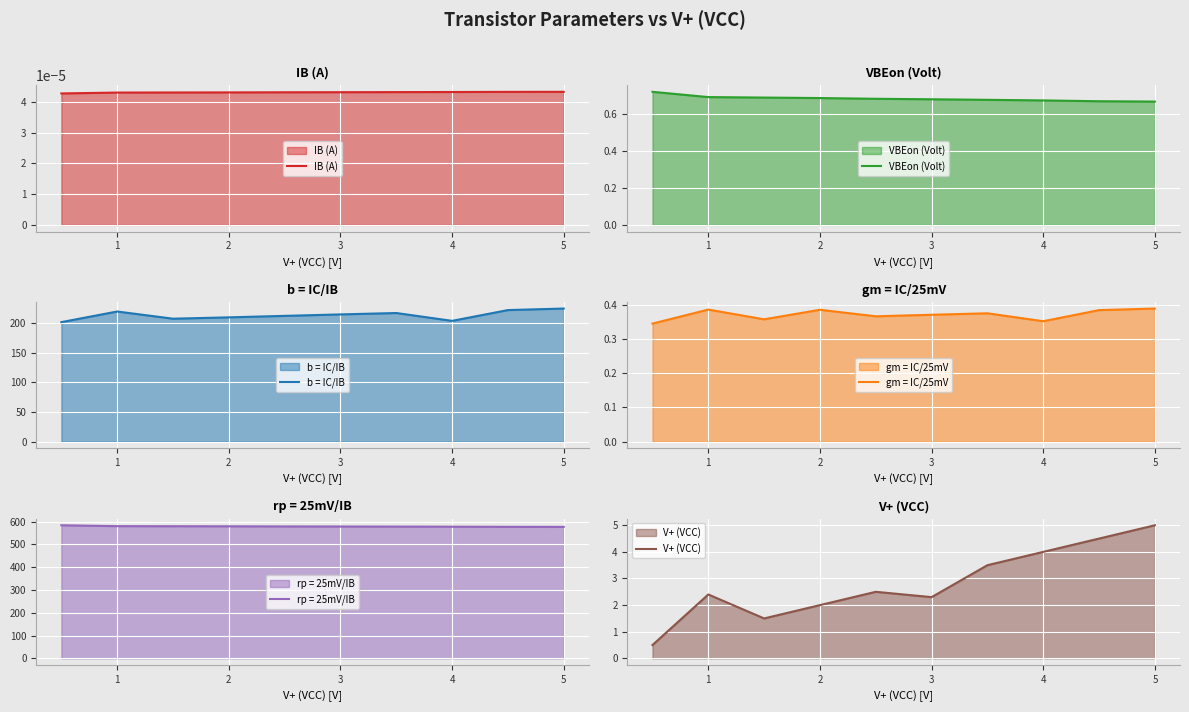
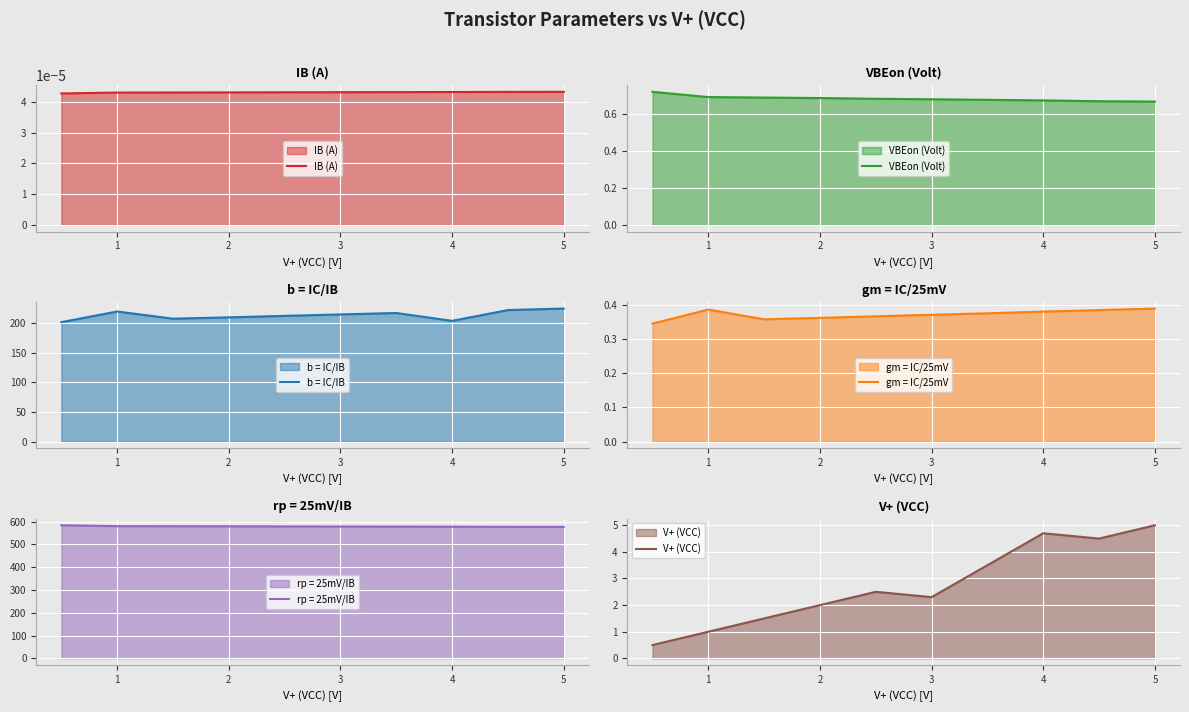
gm = IC/25mV, 2: 0.39 -> 0.36
gm = IC/25mV, 4: 0.35 -> 0.38
V+ (VCC), 1: 2.4 -> 1.0
V+ (VCC), 4: 4.0 -> 4.7
